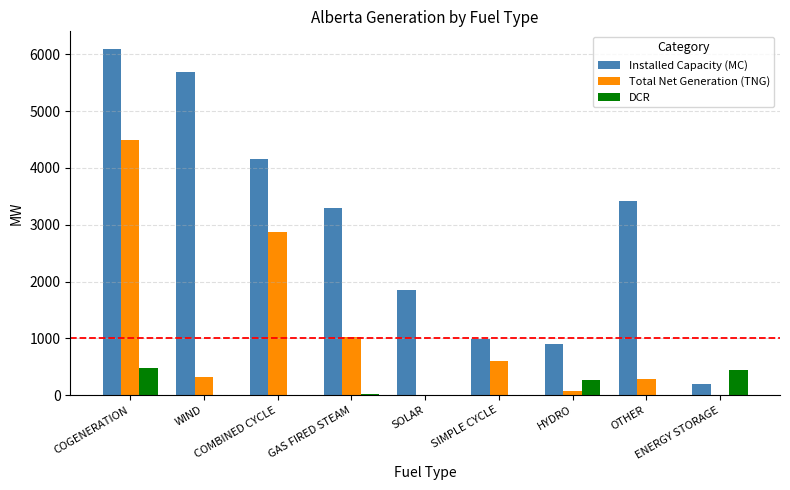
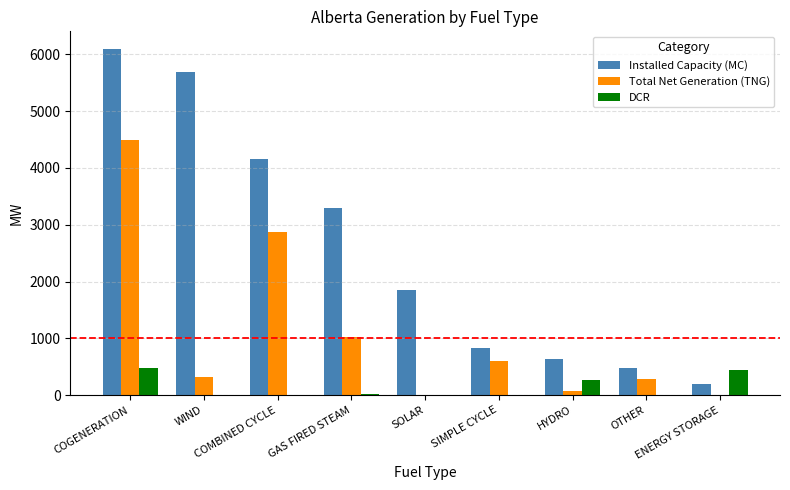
Installed Capacity (MC), SIMPLE CYCLE: 1000 -> 800
Installed Capacity (MC), HYDRO: 900 -> 600
Installed Capacity (MC), OTHER: 3400 -> 500
